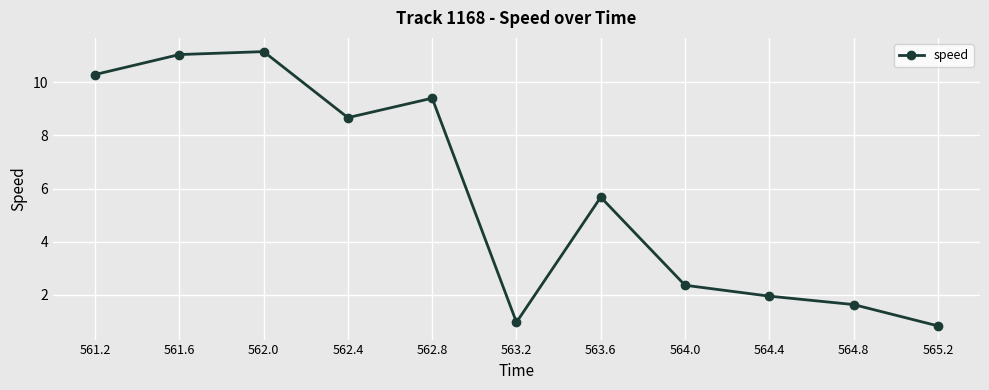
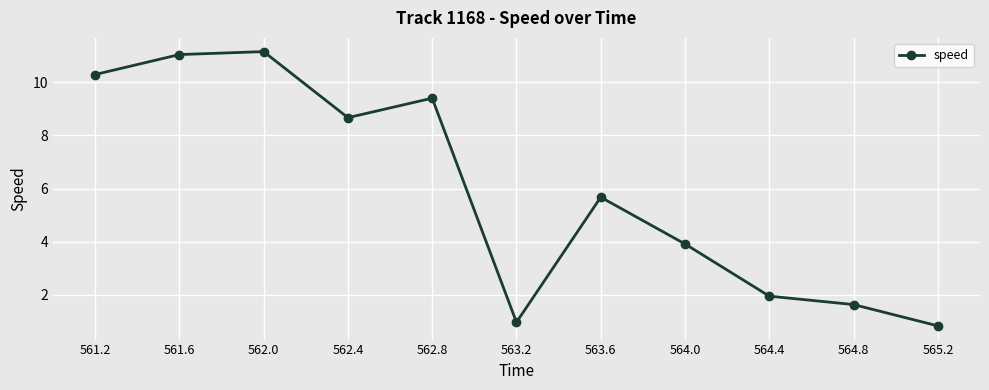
564.0: 2.4 -> 3.9
